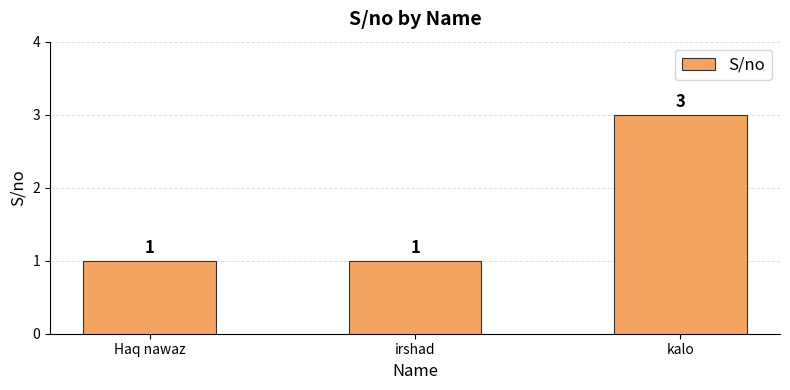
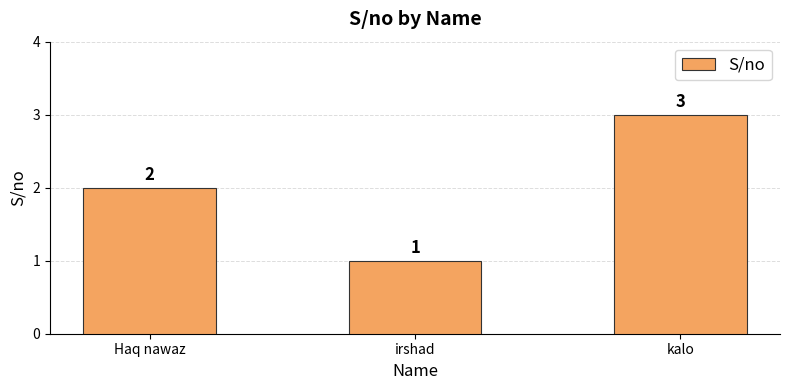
Haq nawaz: 1 -> 2
